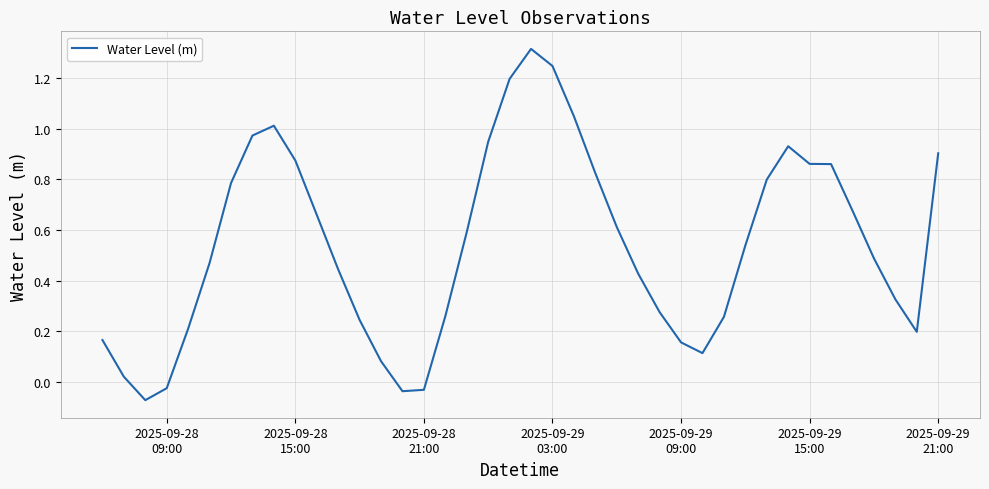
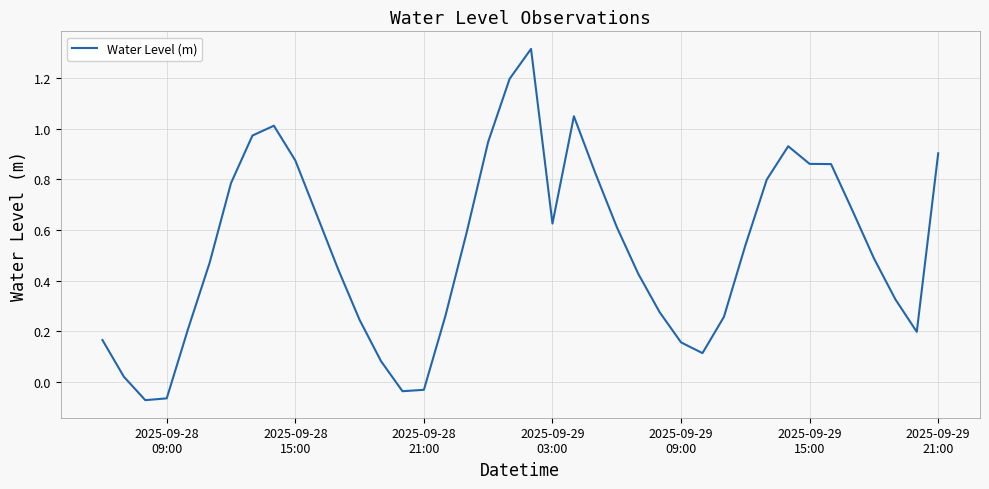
2025-09-28 09:00: -0.02 -> -0.06
2025-09-29 03:00: 1.25 -> 0.63
